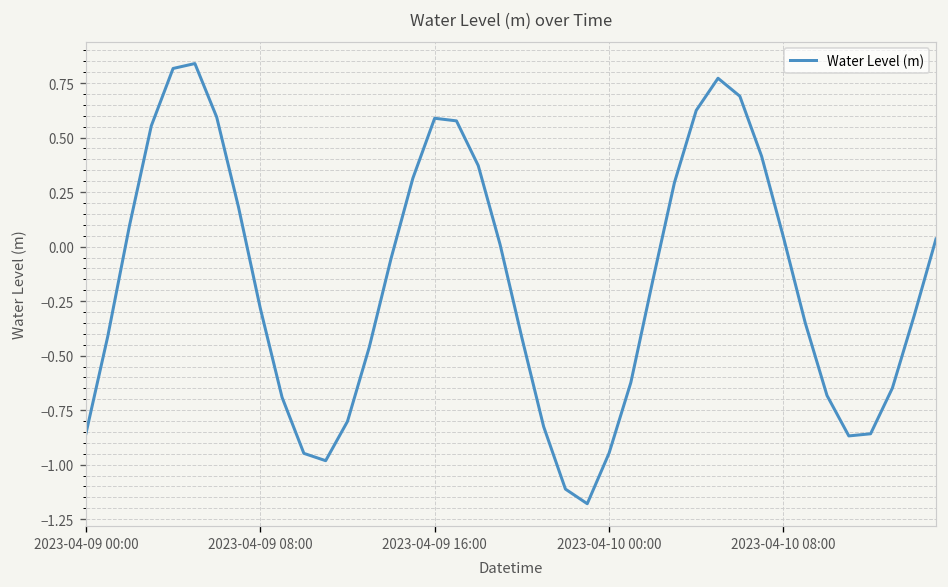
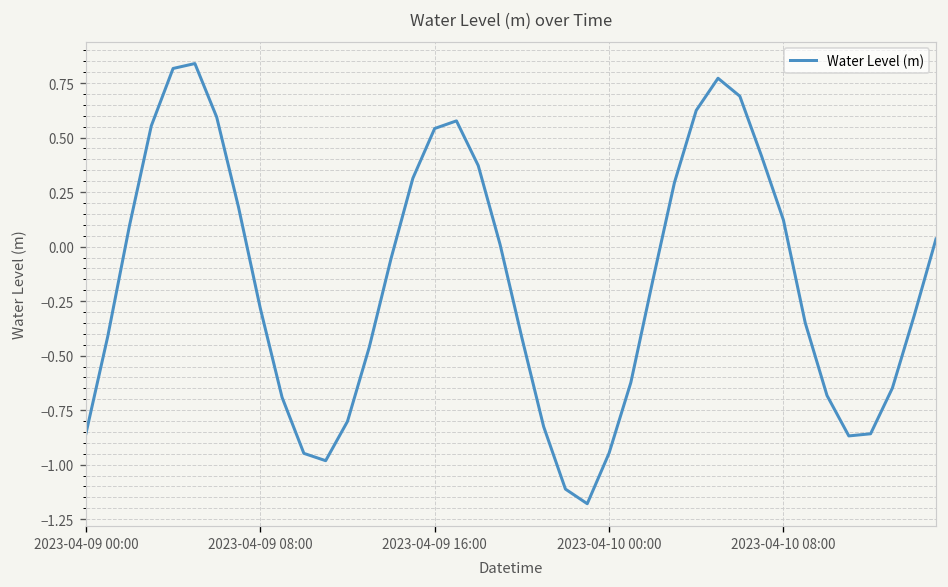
2023-04-09 16:00: 0.59 -> 0.54
2023-04-10 08:00: 0.04 -> 0.12
